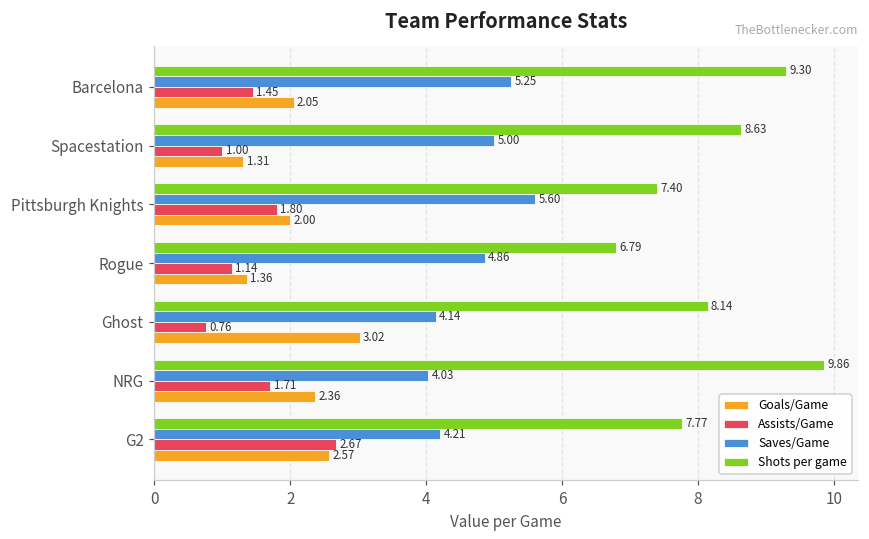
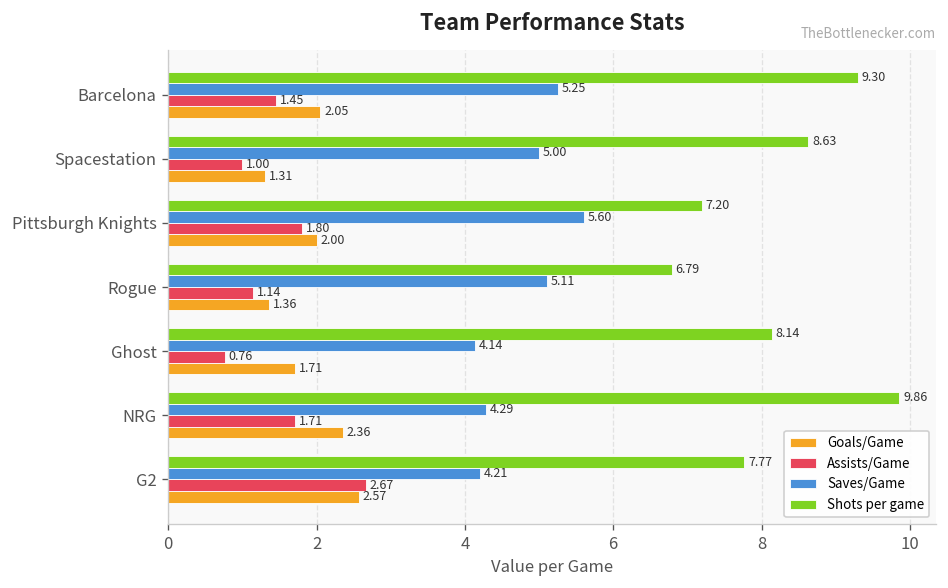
Shots per game, Pittsburgh Knights: 7.40 -> 7.20
Saves/Game, Rogue: 4.86 -> 5.11
Goals/Game, Ghost: 3.02 -> 1.71
Saves/Game, NRG: 4.03 -> 4.29
